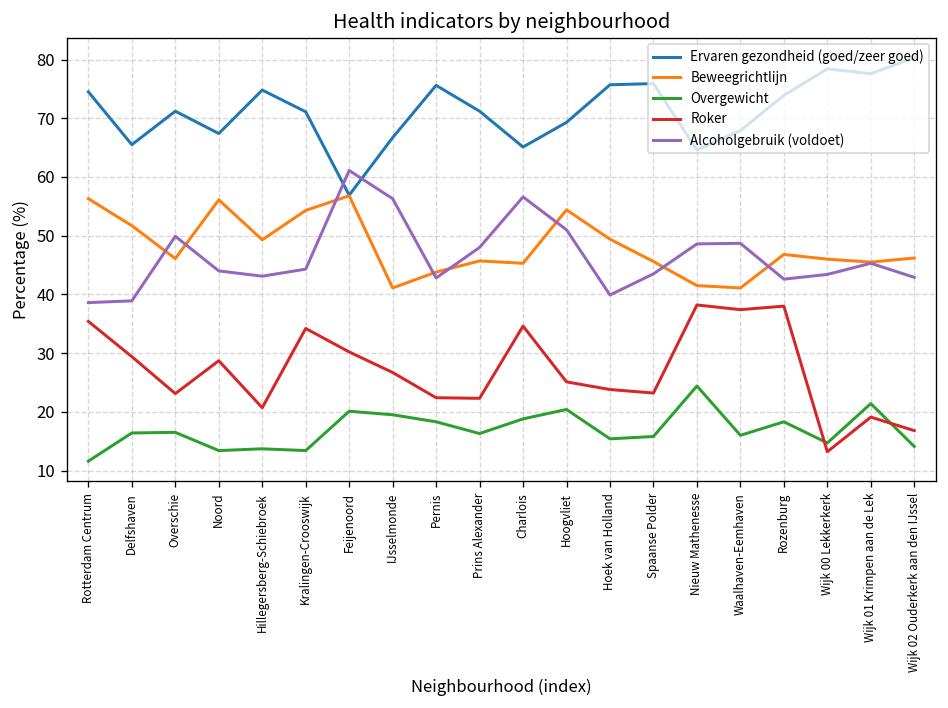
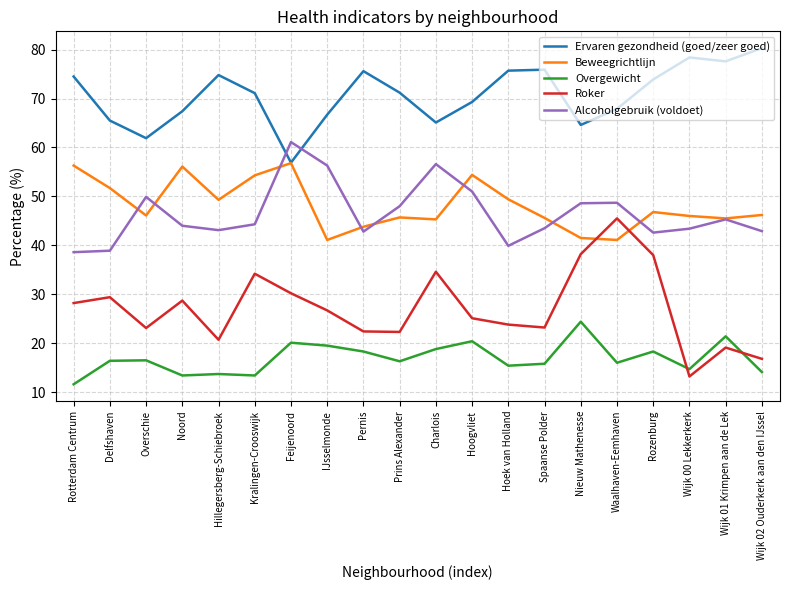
Roker, Rotterdam Centrum: 35 -> 28
Ervaren gezondheid (goed/zeer goed), Overschie: 71 -> 62
Roker, Waalhaven-Eemhaven: 37 -> 46
